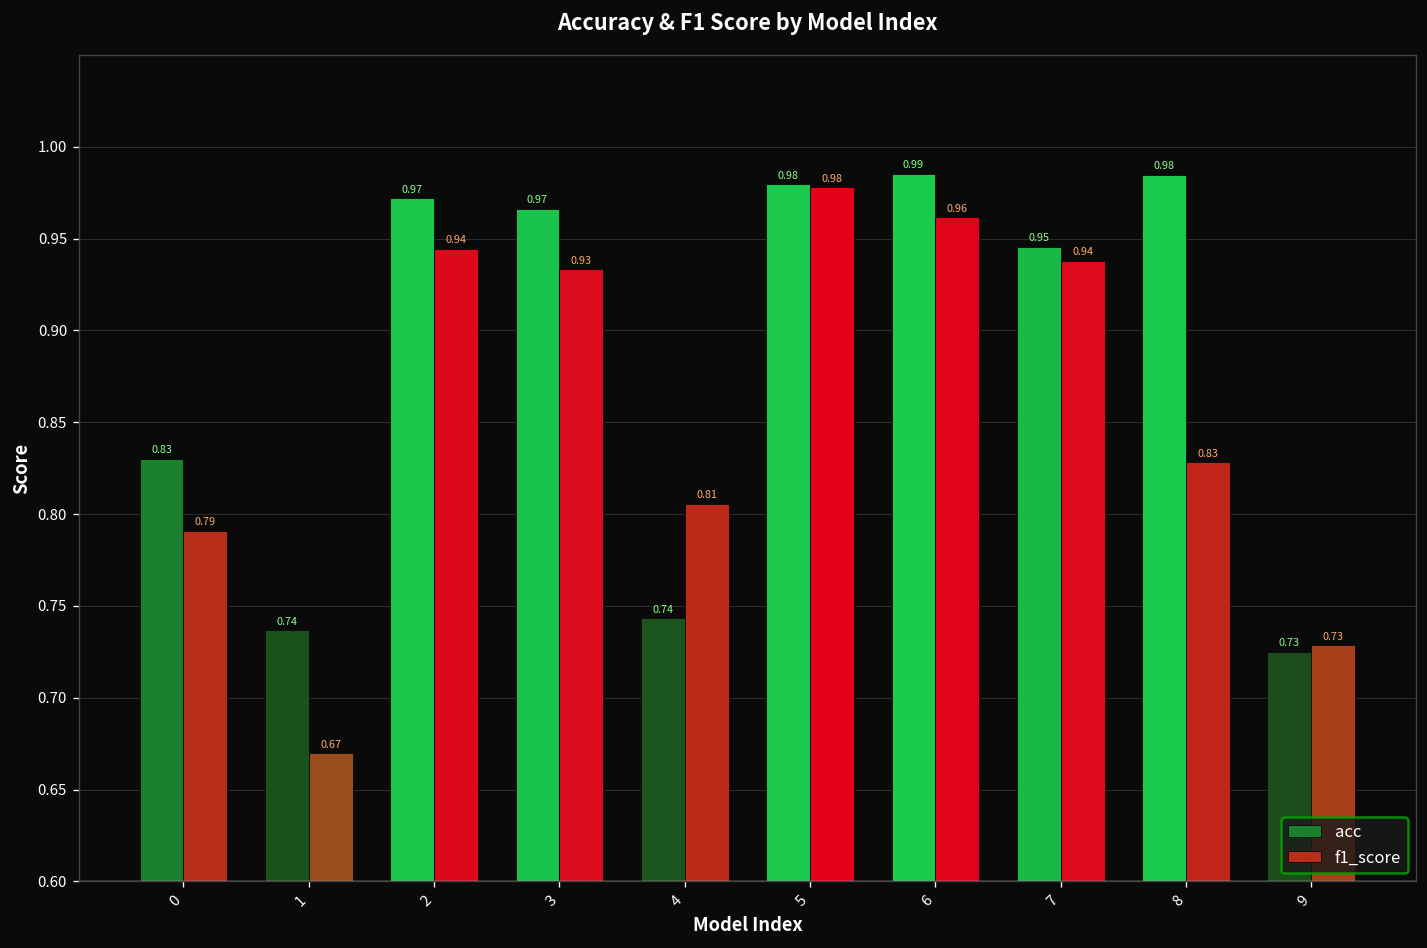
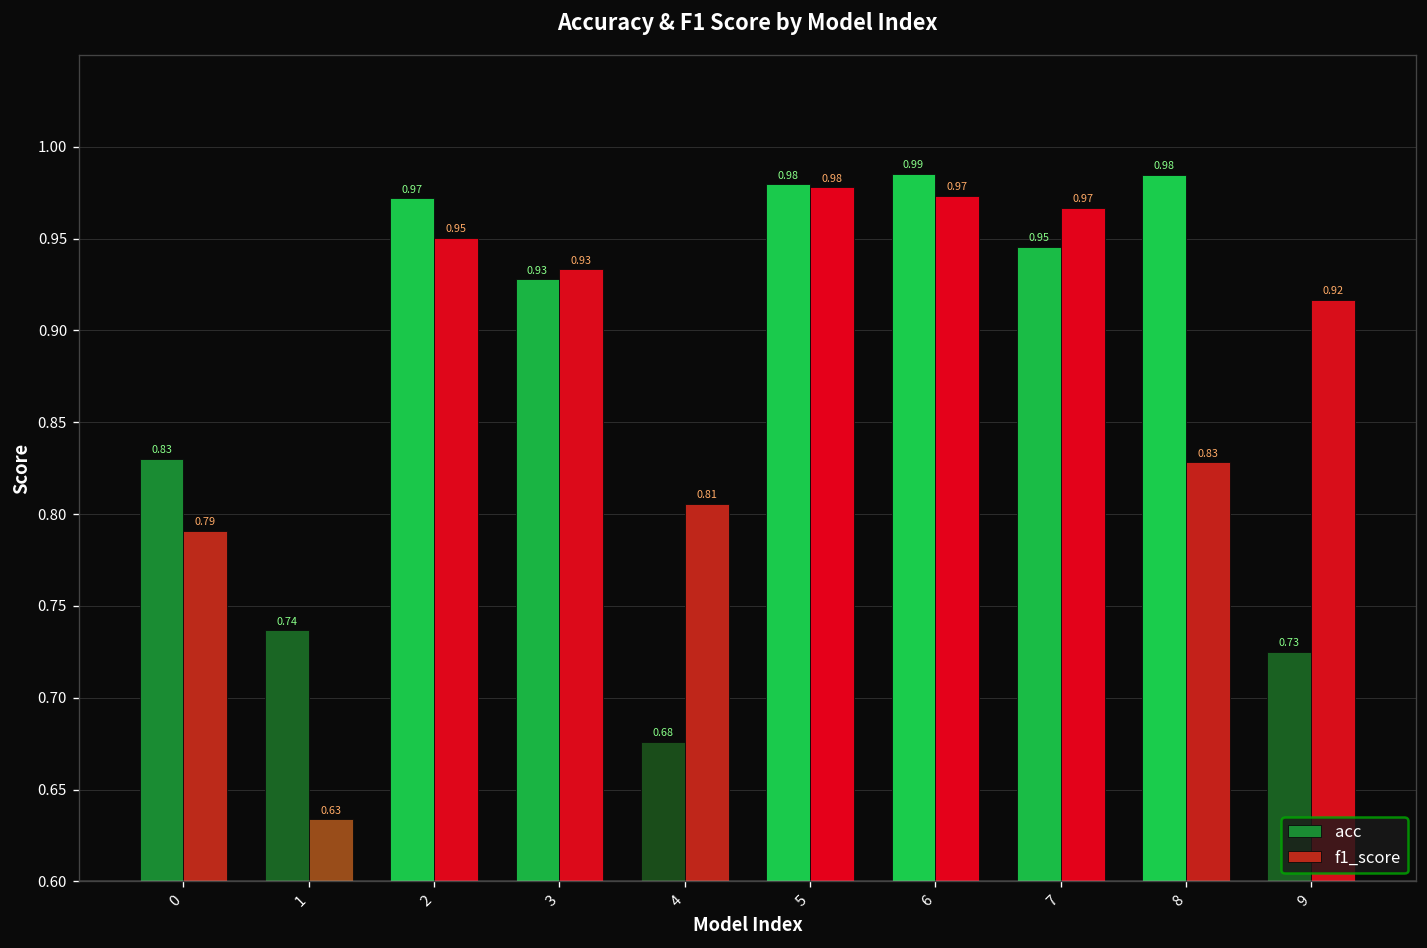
f1_score, 1: 0.67 -> 0.63
f1_score, 2: 0.94 -> 0.95
acc, 3: 0.97 -> 0.93
acc, 4: 0.74 -> 0.68
f1_score, 6: 0.96 -> 0.97
f1_score, 7: 0.94 -> 0.97
f1_score, 9: 0.73 -> 0.92
